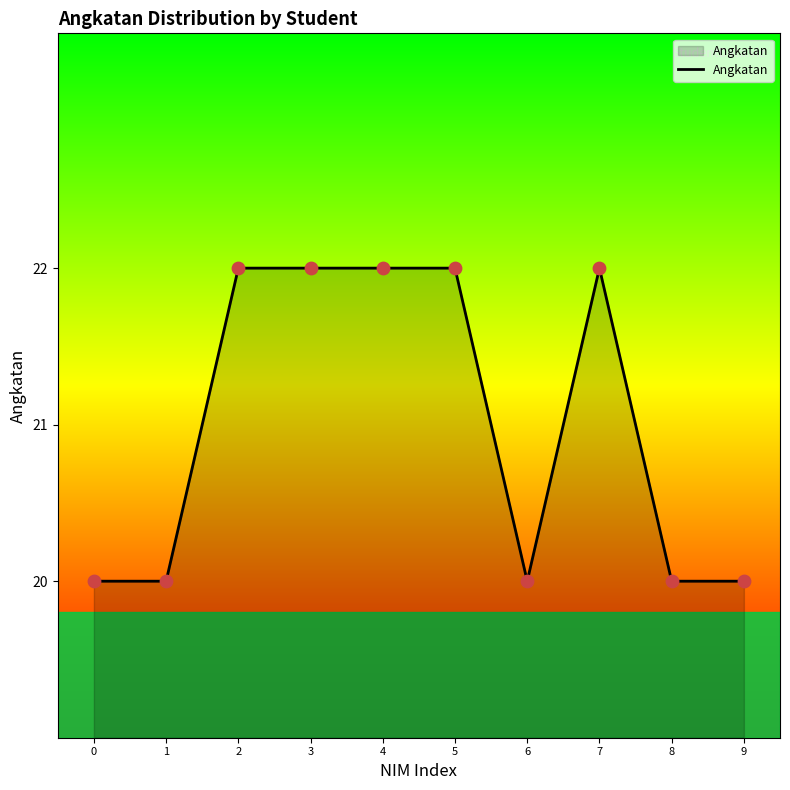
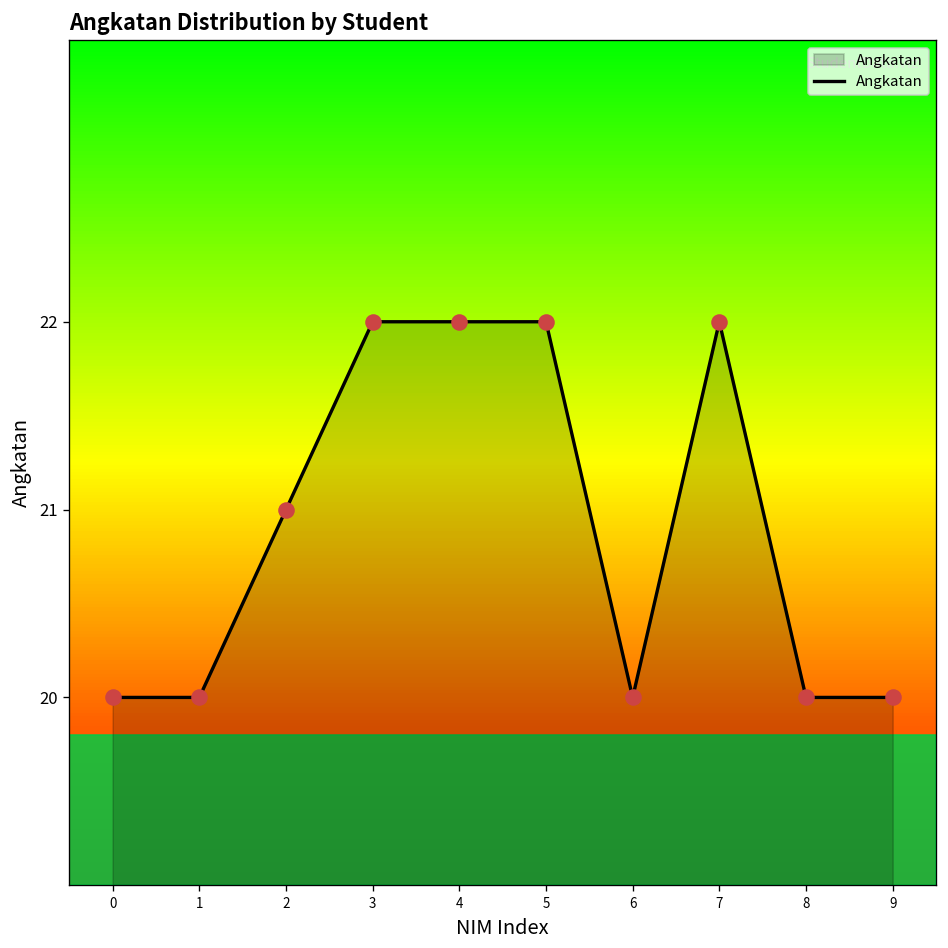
2: 22 -> 21
